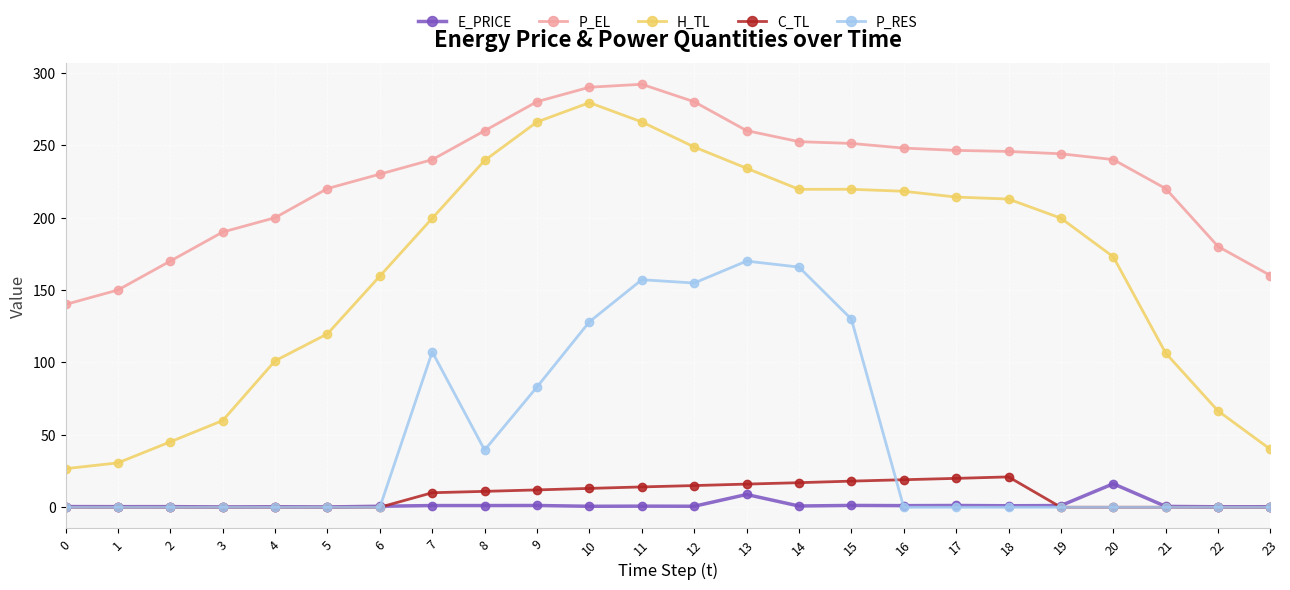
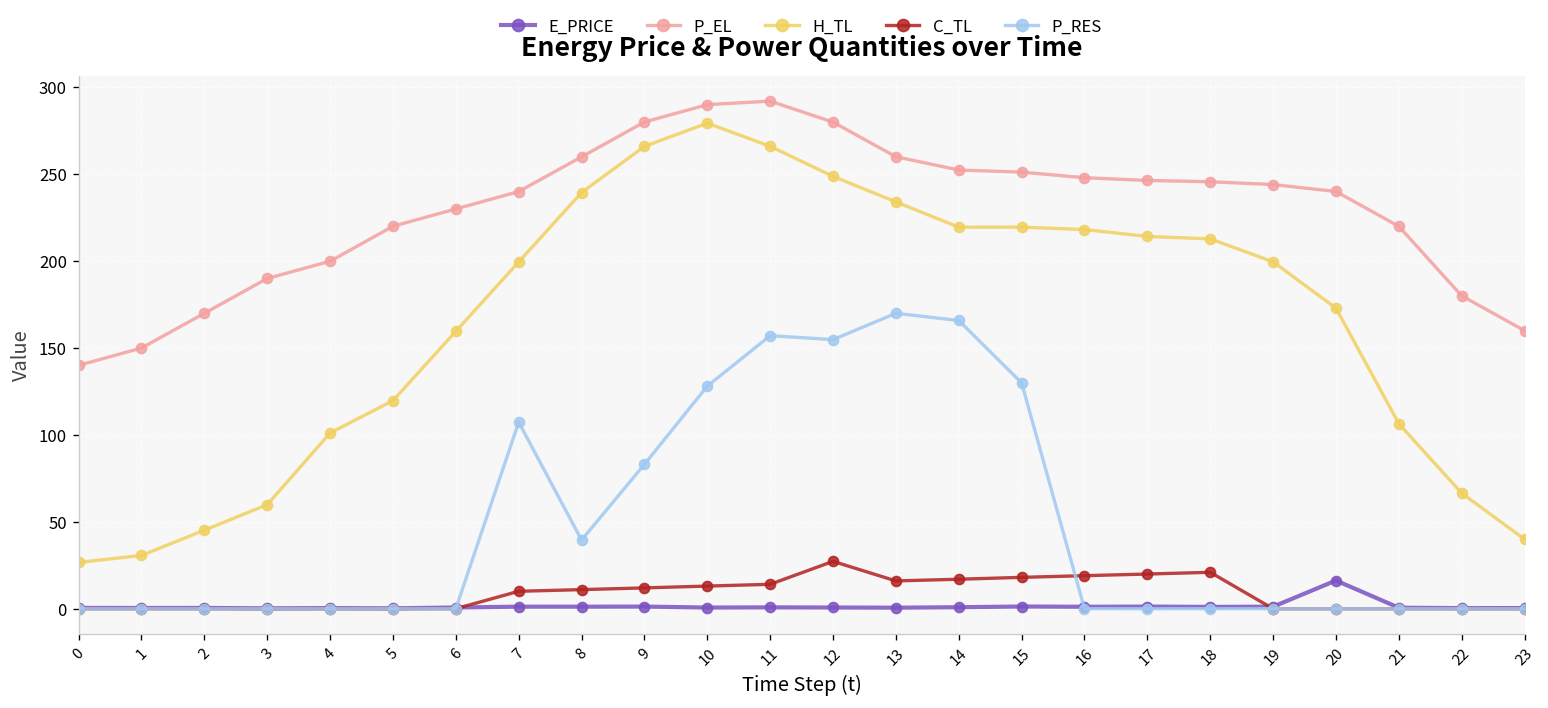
C_TL, 12: 15 -> 27
E_PRICE, 13: 9 -> 1
